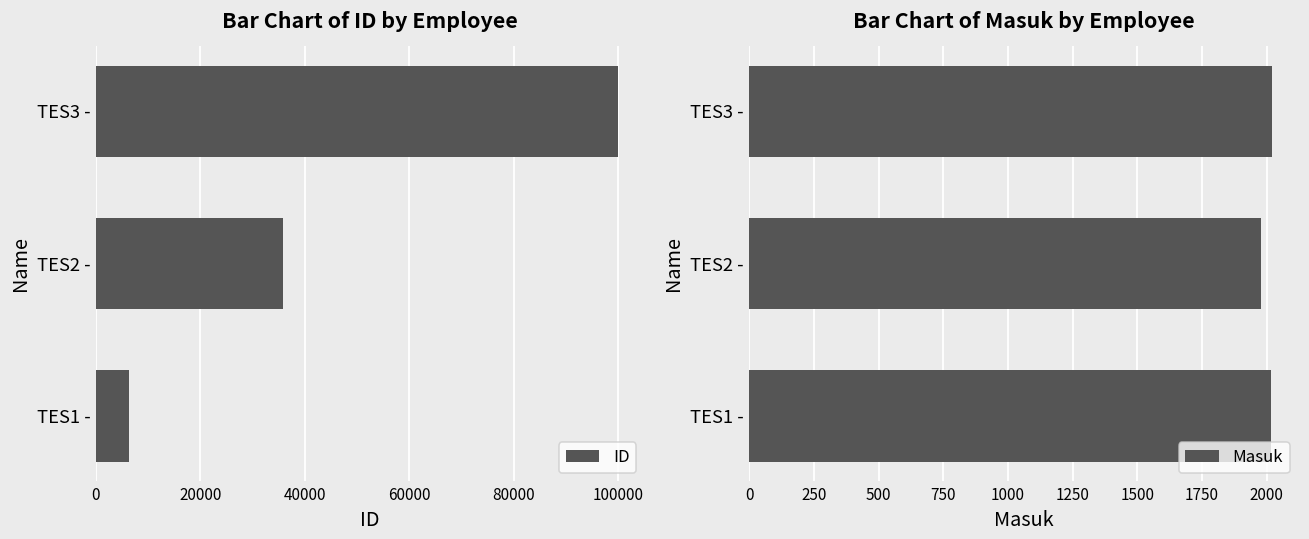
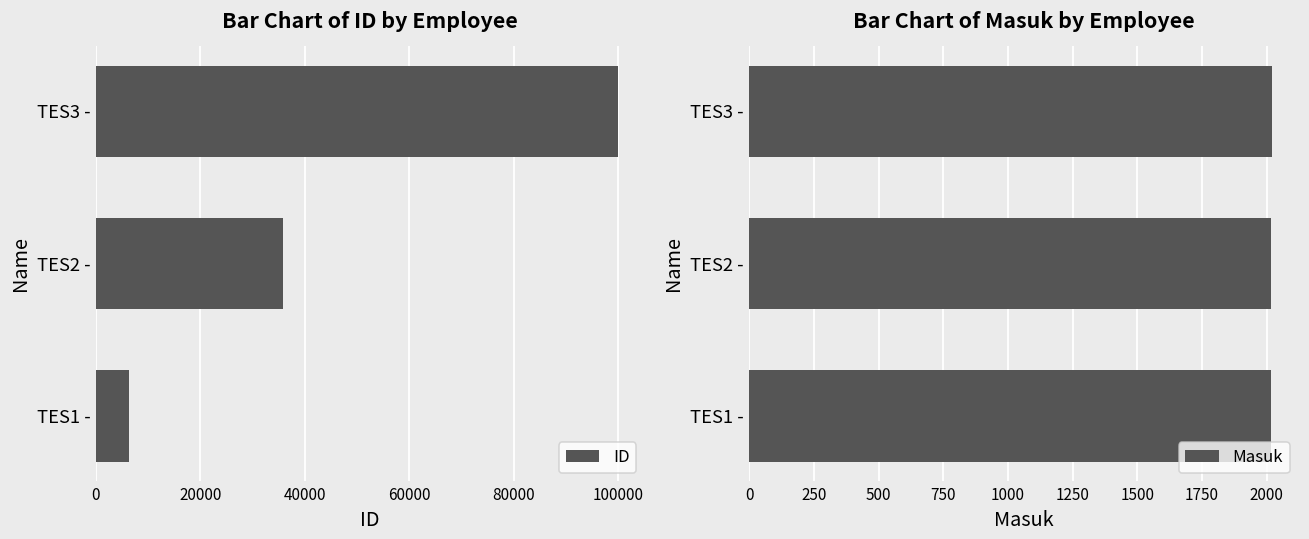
Bar Chart of Masuk by Employee, TES2 -: 1980 -> 2020
